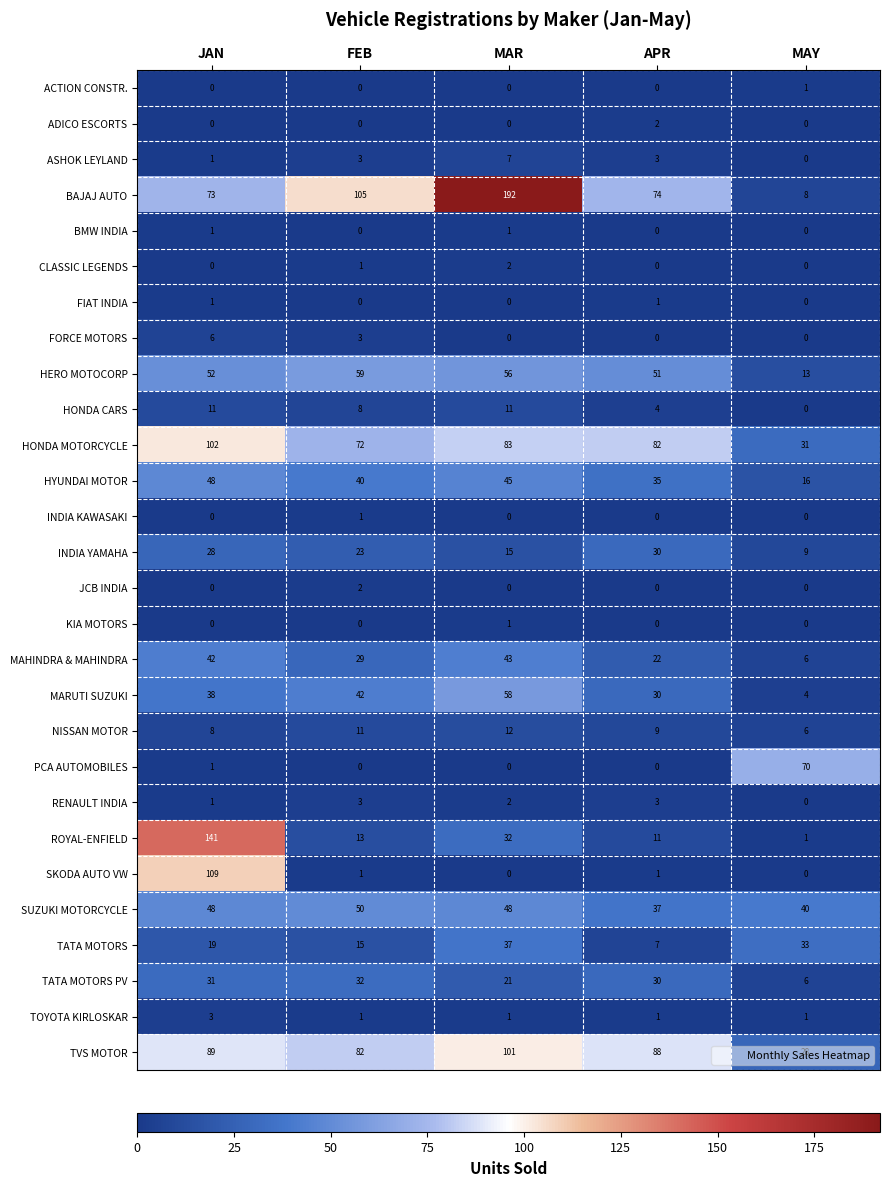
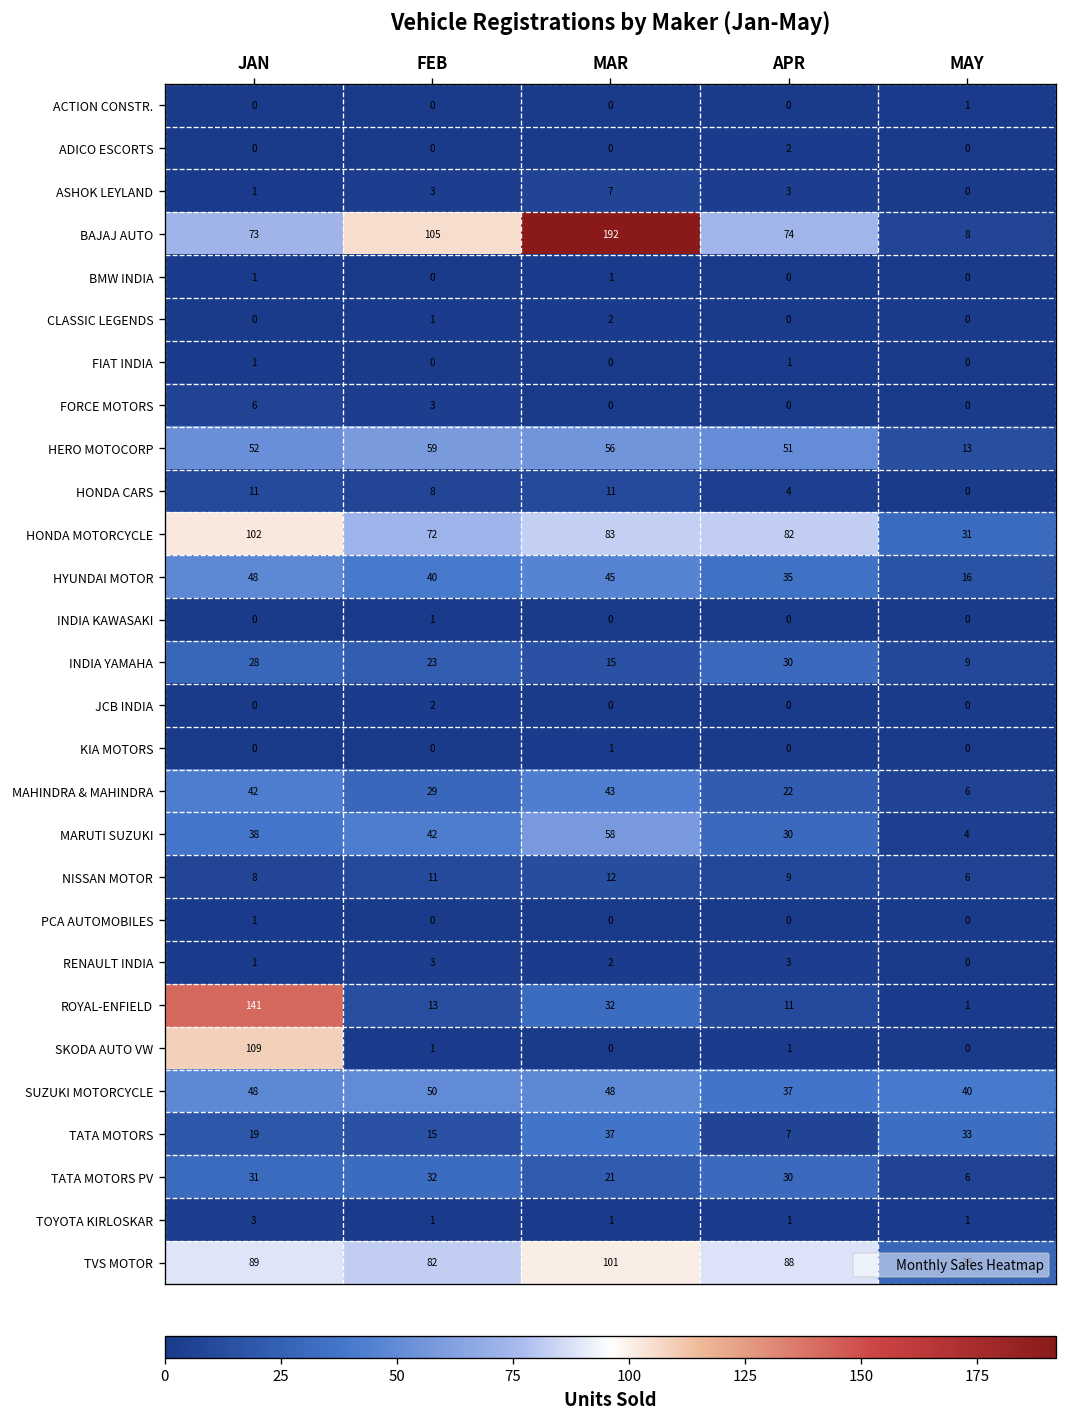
PCA AUTOMOBILES, MAY: 70 -> 0
